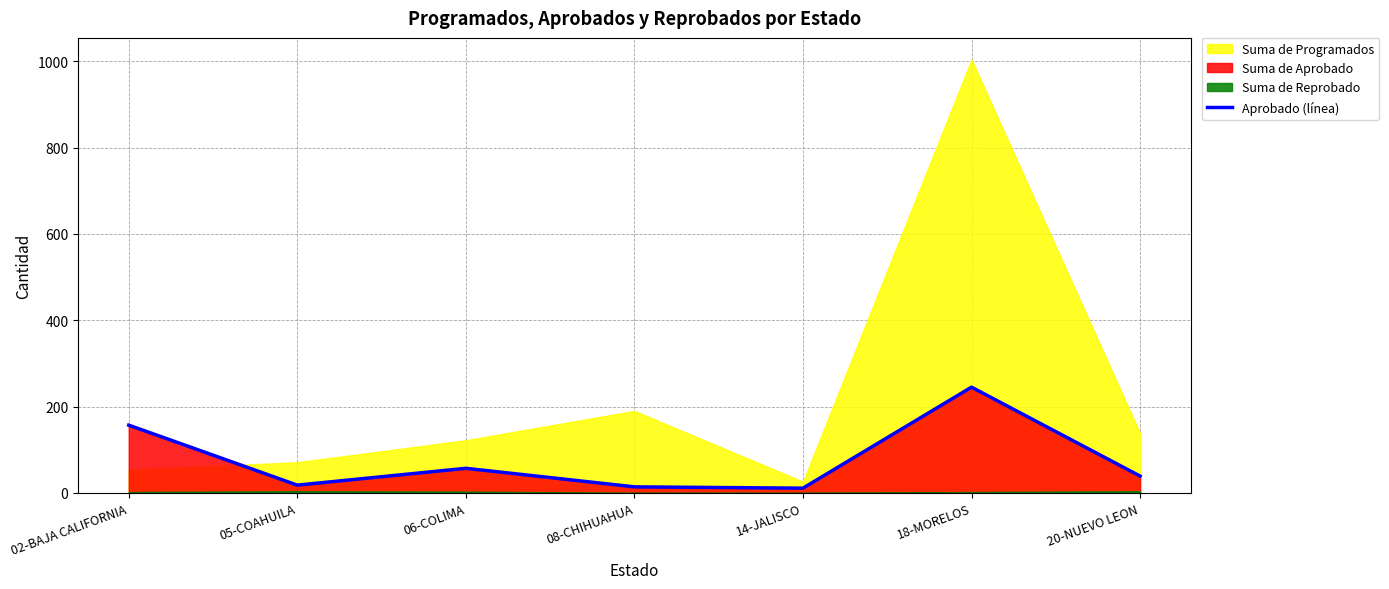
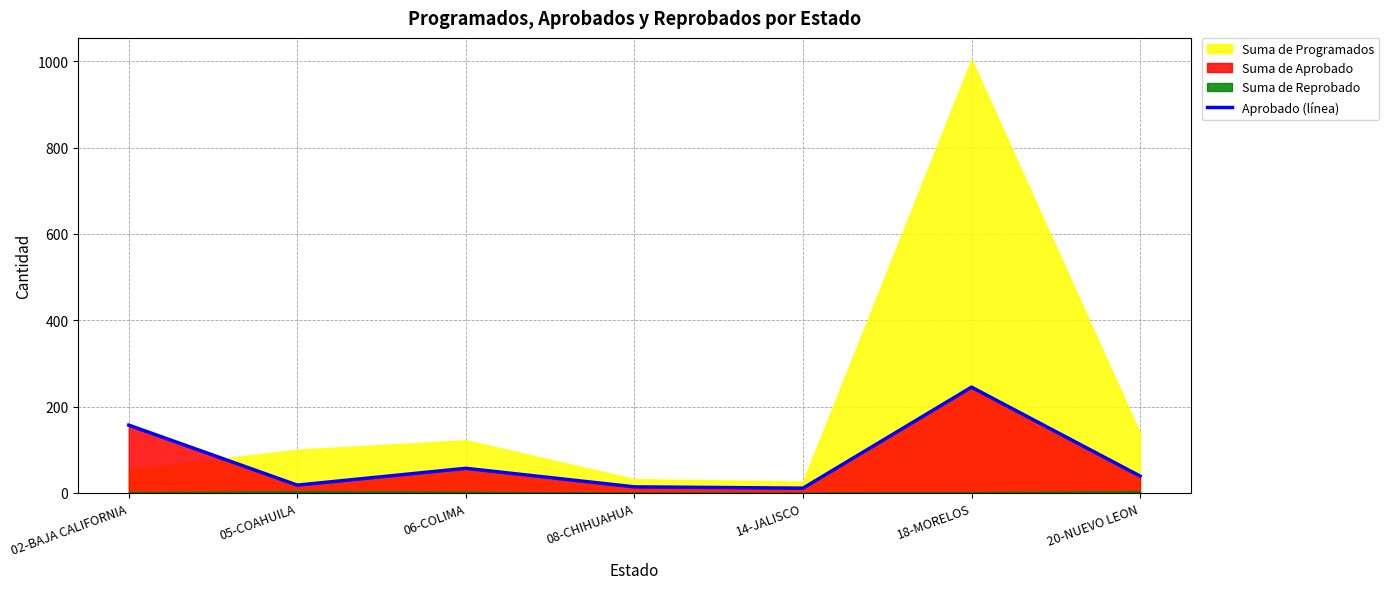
Suma de Programados, 05-COAHUILA: 70 -> 100
Suma de Programados, 08-CHIHUAHUA: 190 -> 30
